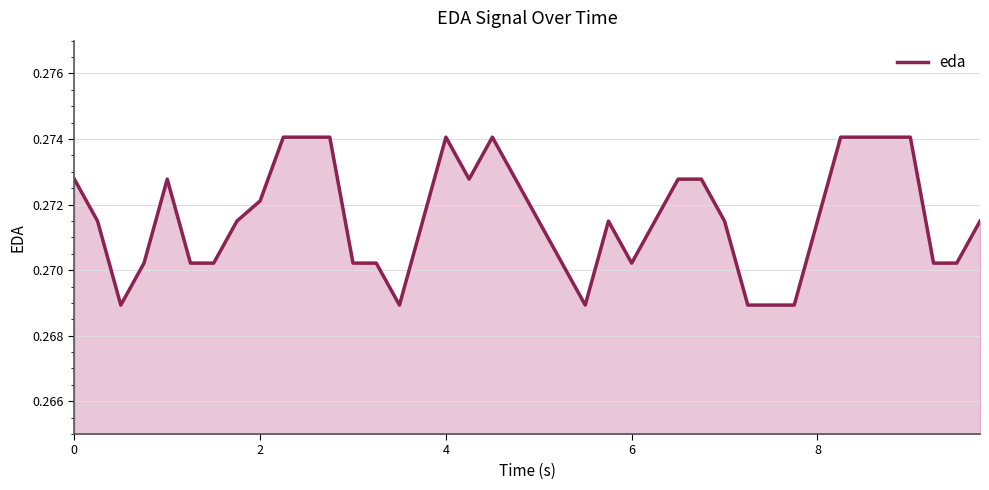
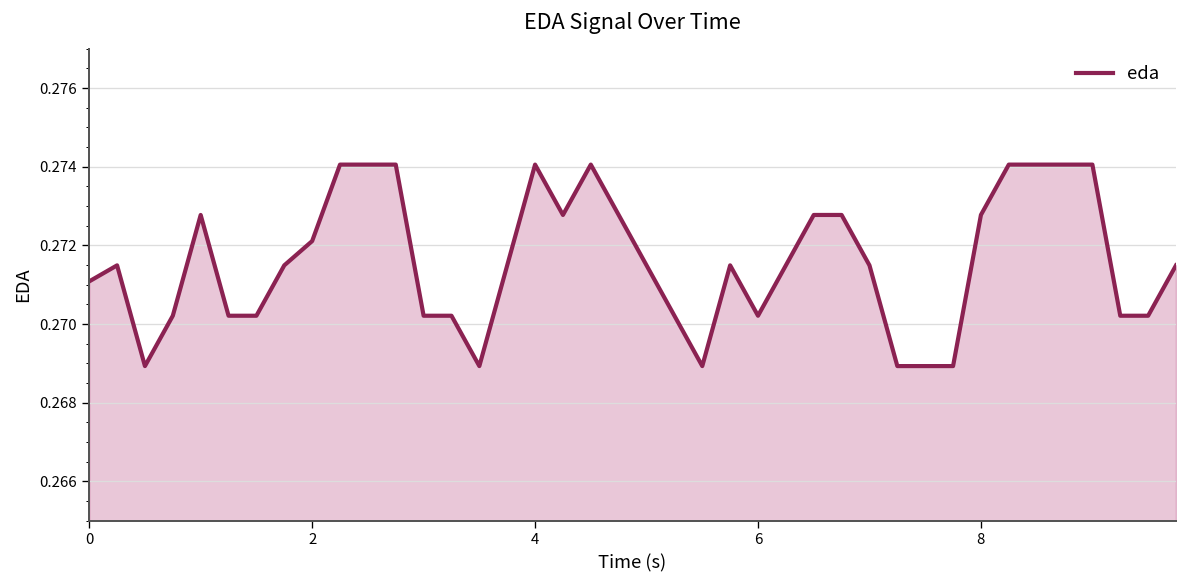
0: 0.2728 -> 0.2711
8: 0.2715 -> 0.2728
